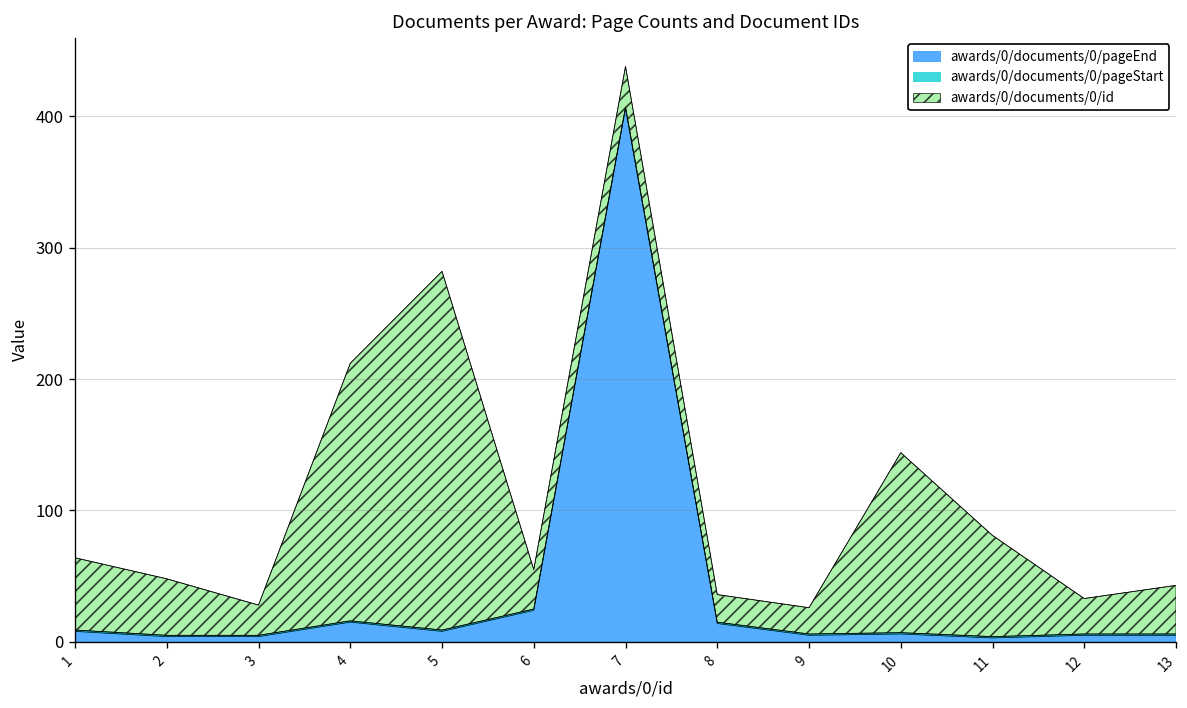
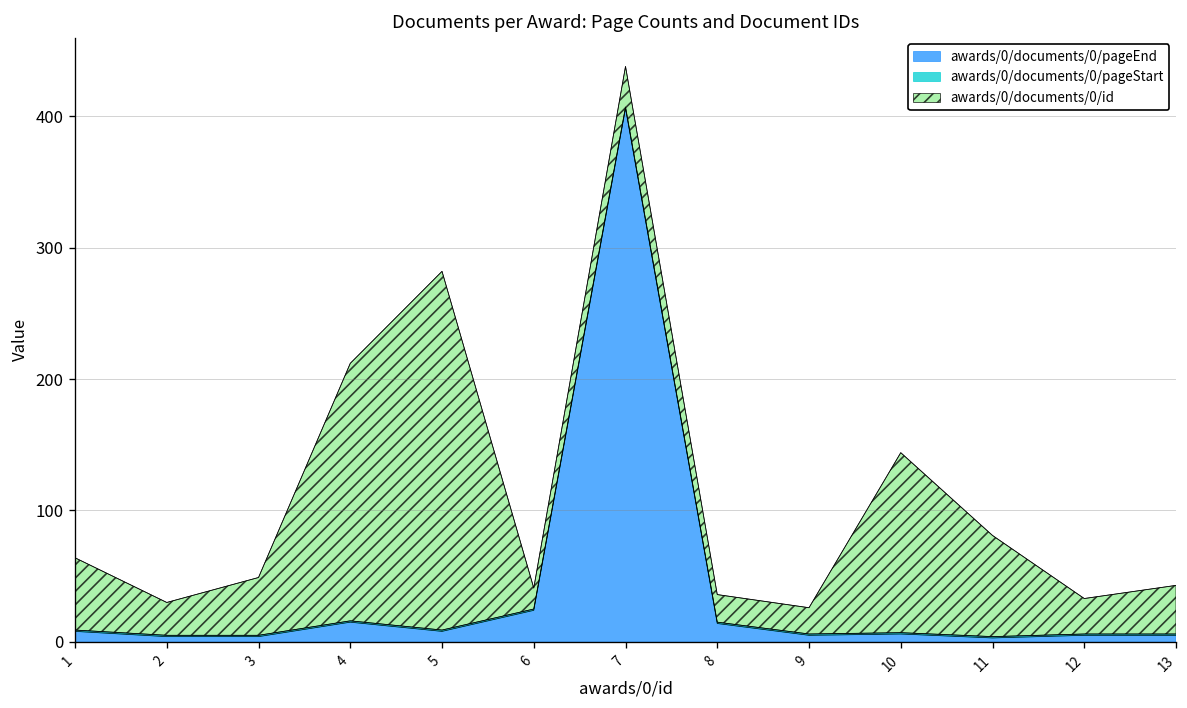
awards/0/documents/0/id, 2: 43 -> 25
awards/0/documents/0/id, 3: 23 -> 44
awards/0/documents/0/id, 6: 30 -> 16
